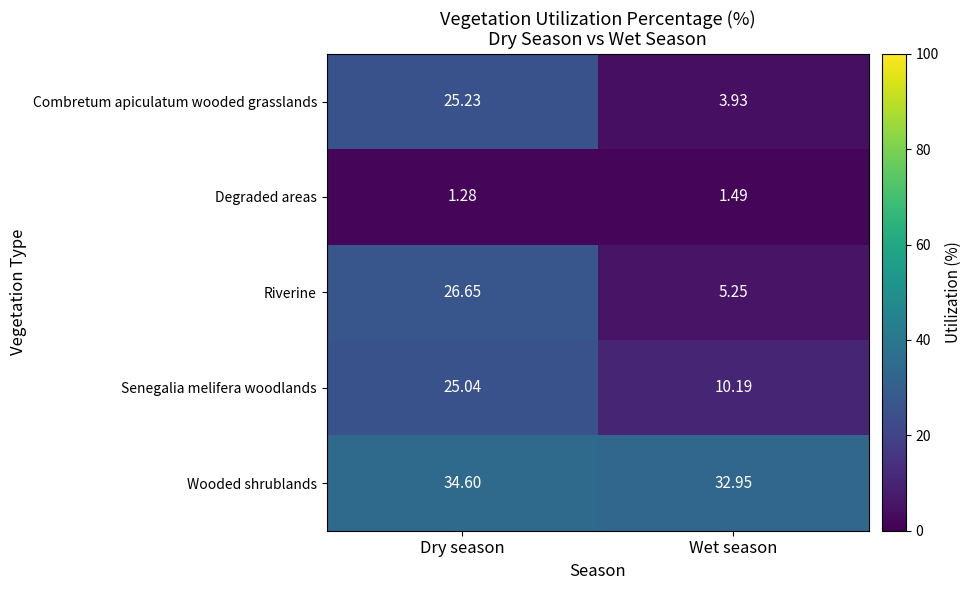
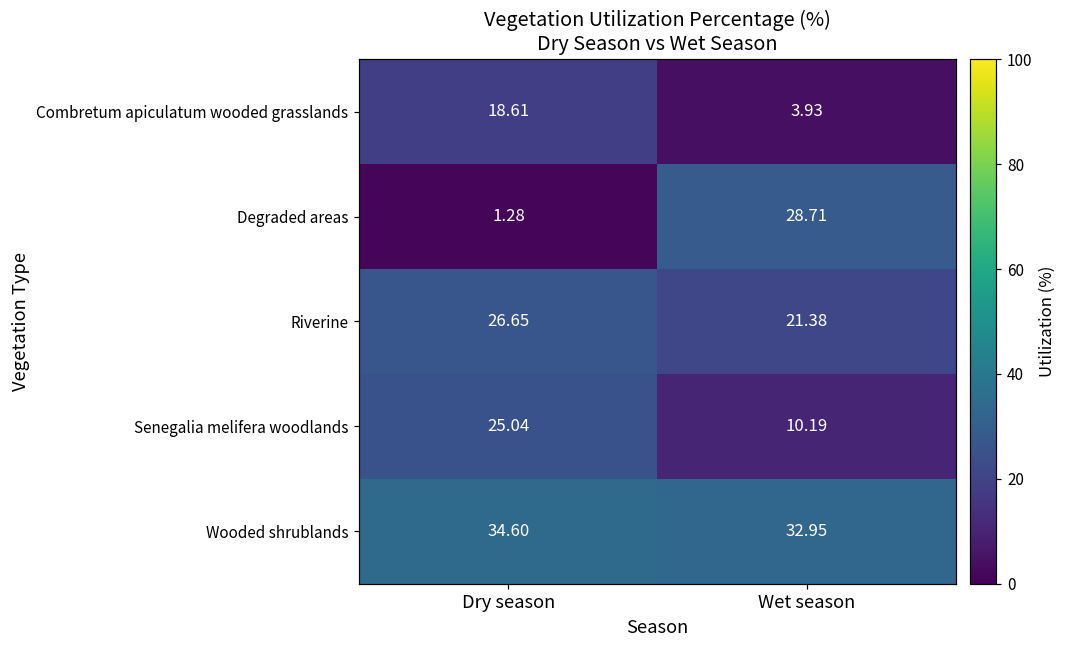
Combretum apiculatum wooded grasslands, Dry season: 25.23 -> 18.61
Degraded areas, Wet season: 1.49 -> 28.71
Riverine, Wet season: 5.25 -> 21.38
